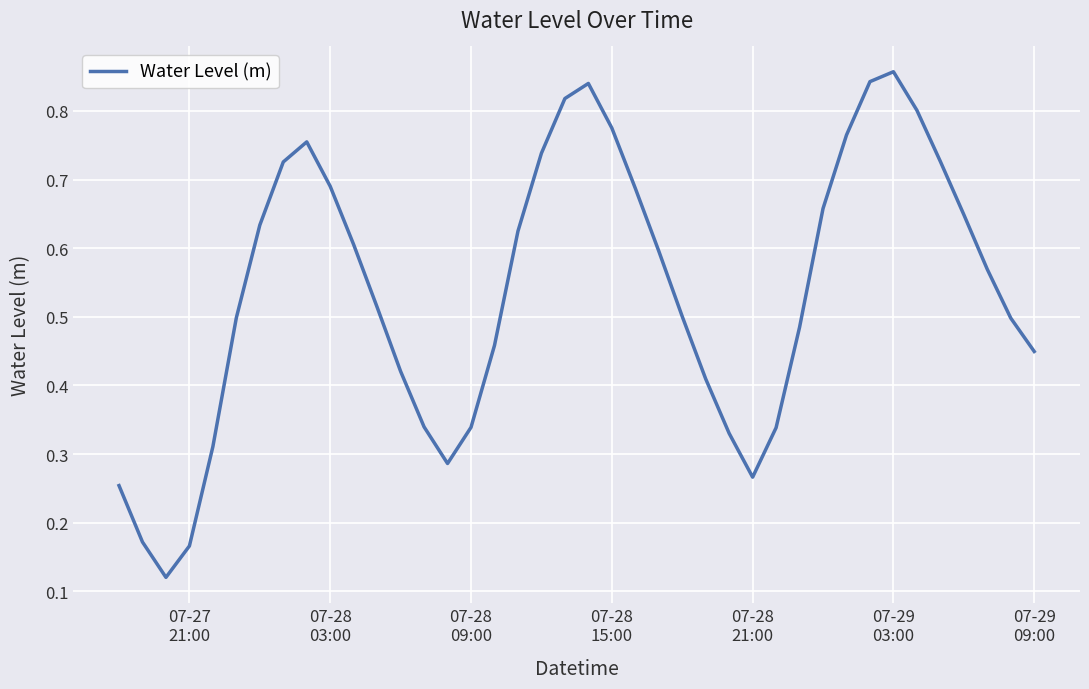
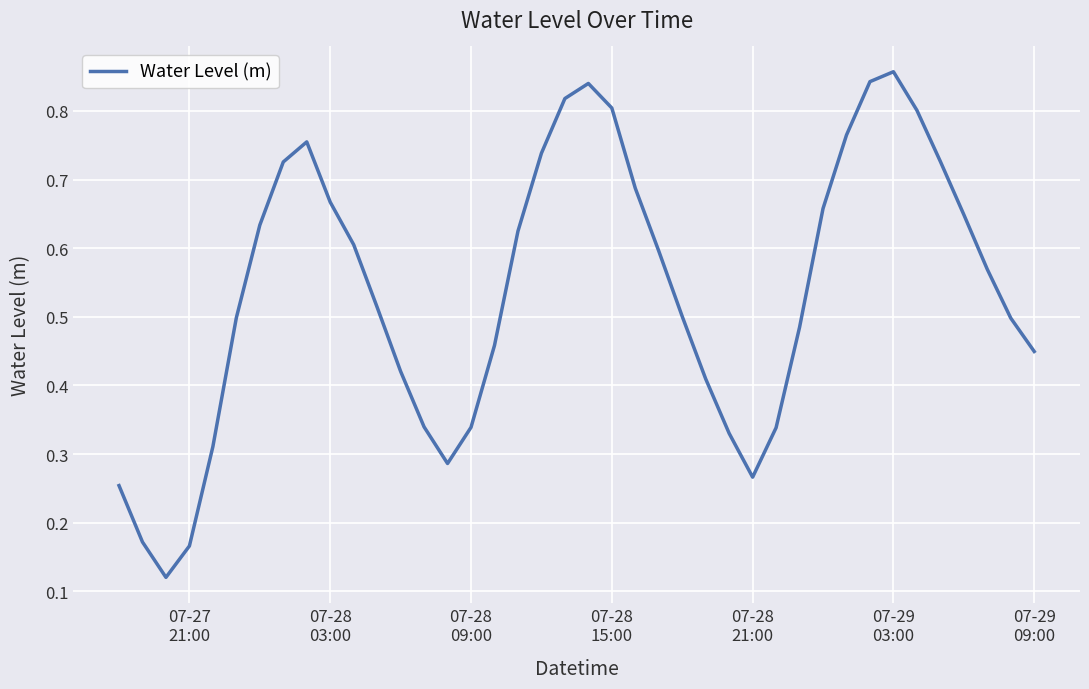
07-28 03:00: 0.69 -> 0.67
07-28 15:00: 0.78 -> 0.80
